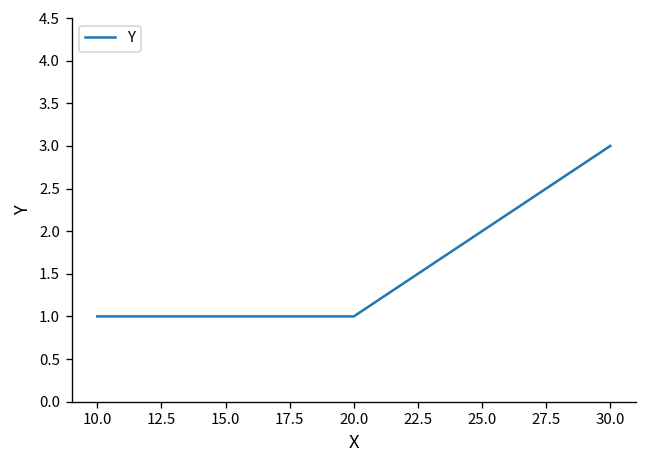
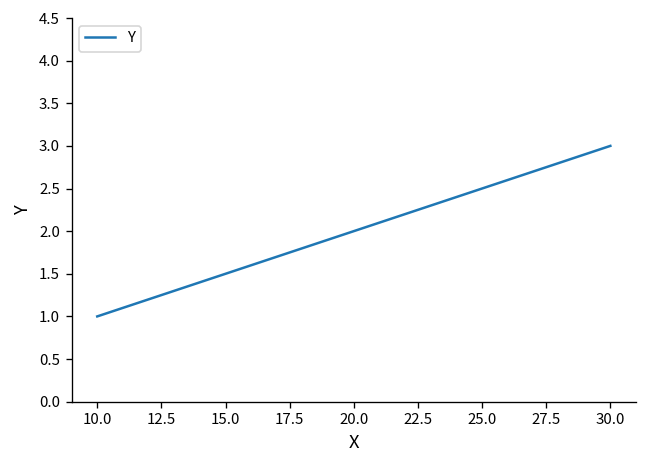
20.0: 1 -> 2
